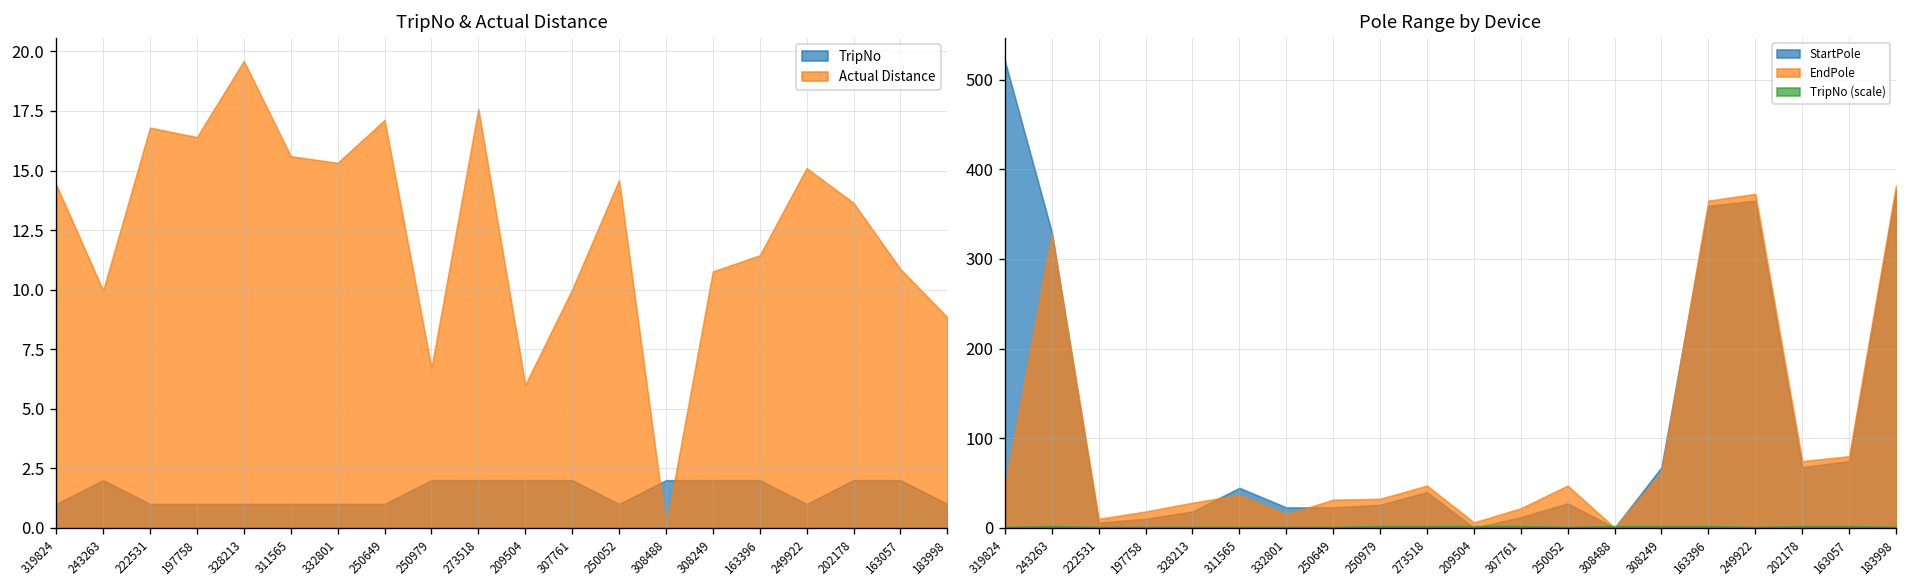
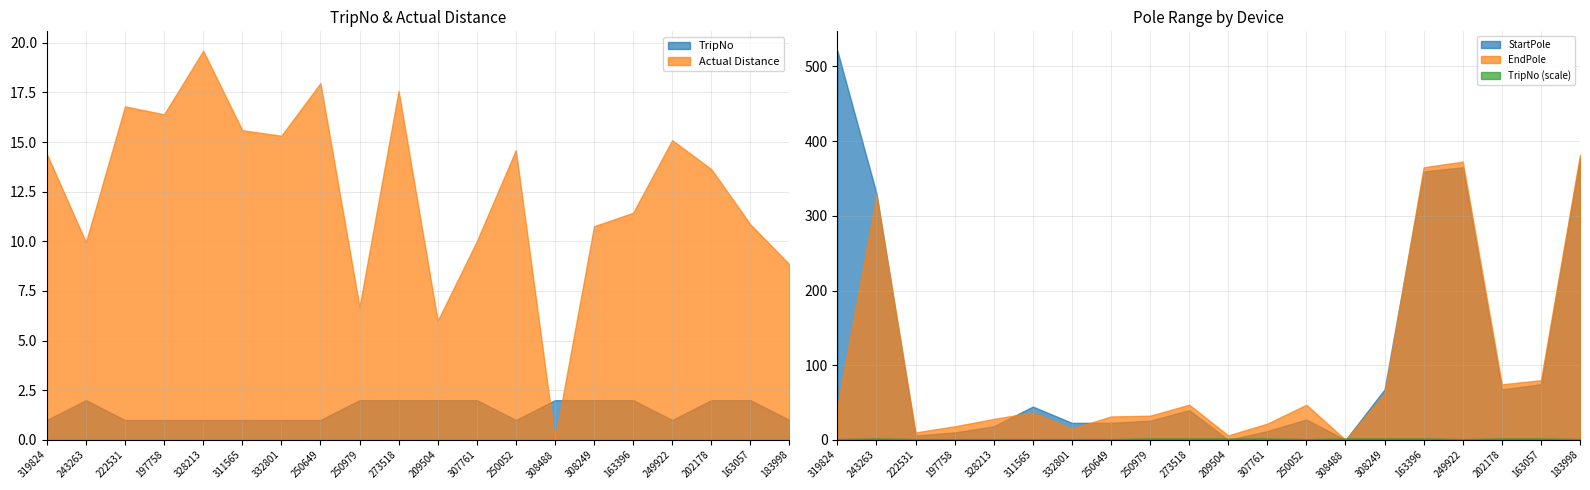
TripNo & Actual Distance, Actual Distance, 250649: 17.1 -> 18.0
